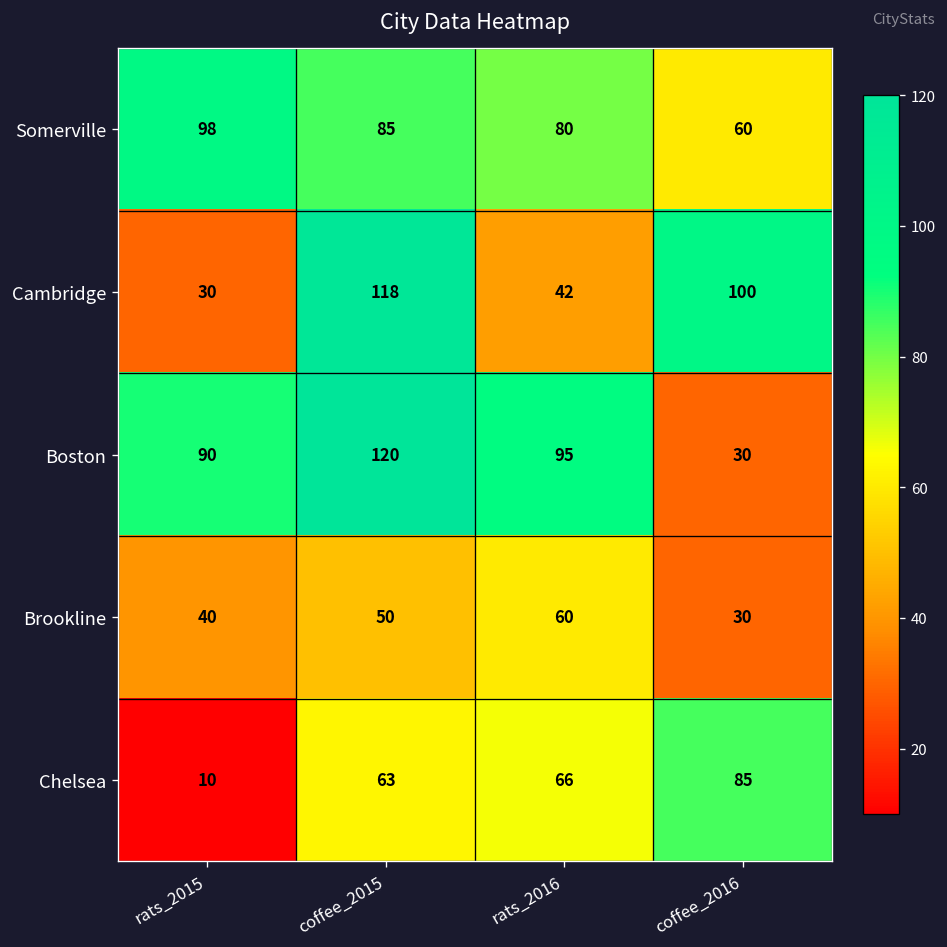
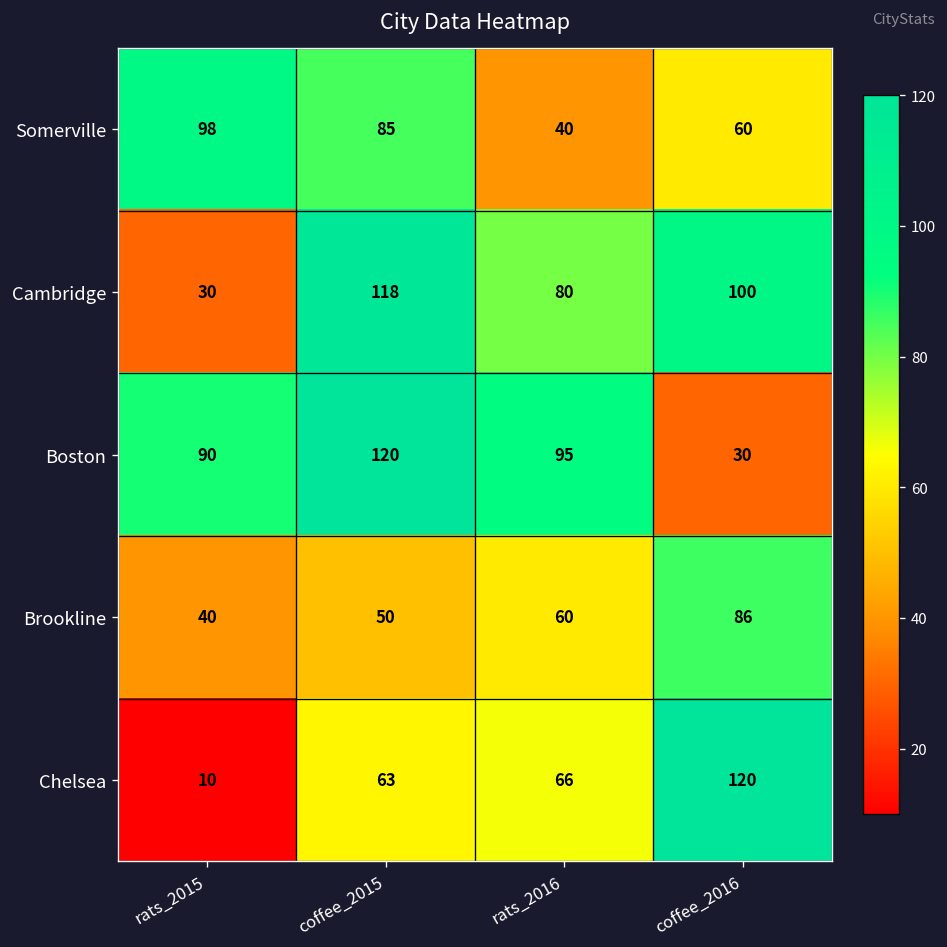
Somerville, rats_2016: 80 -> 40
Cambridge, rats_2016: 42 -> 80
Brookline, coffee_2016: 30 -> 86
Chelsea, coffee_2016: 85 -> 120
